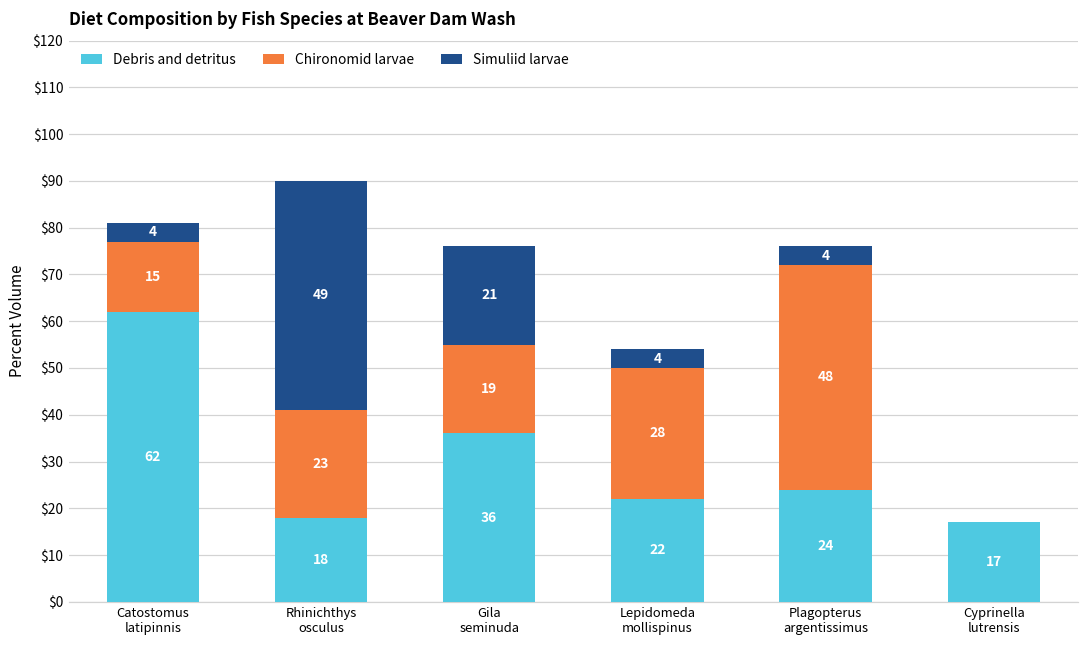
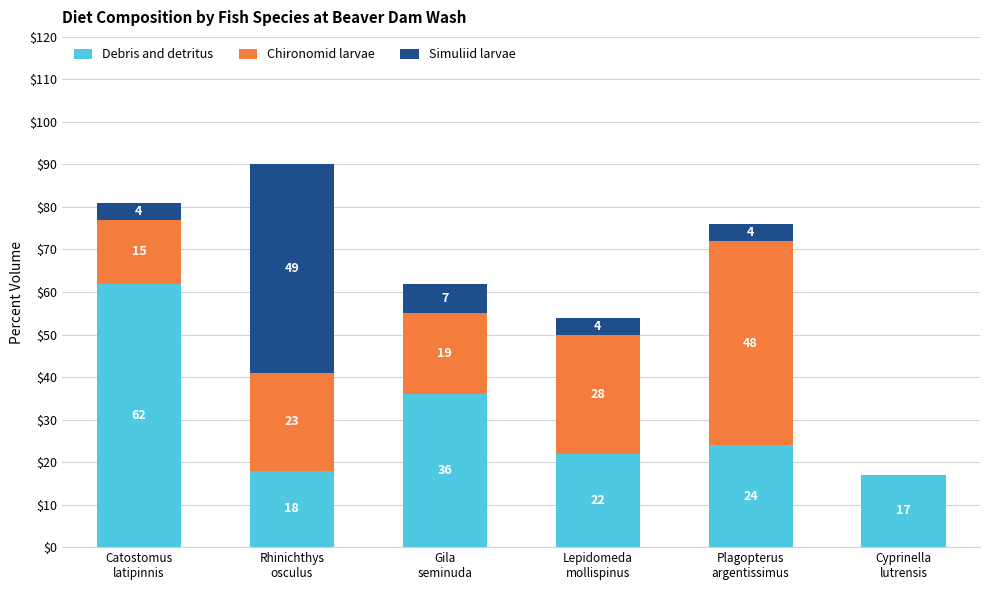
Simuliid larvae, Gila seminuda: 21 -> 7
